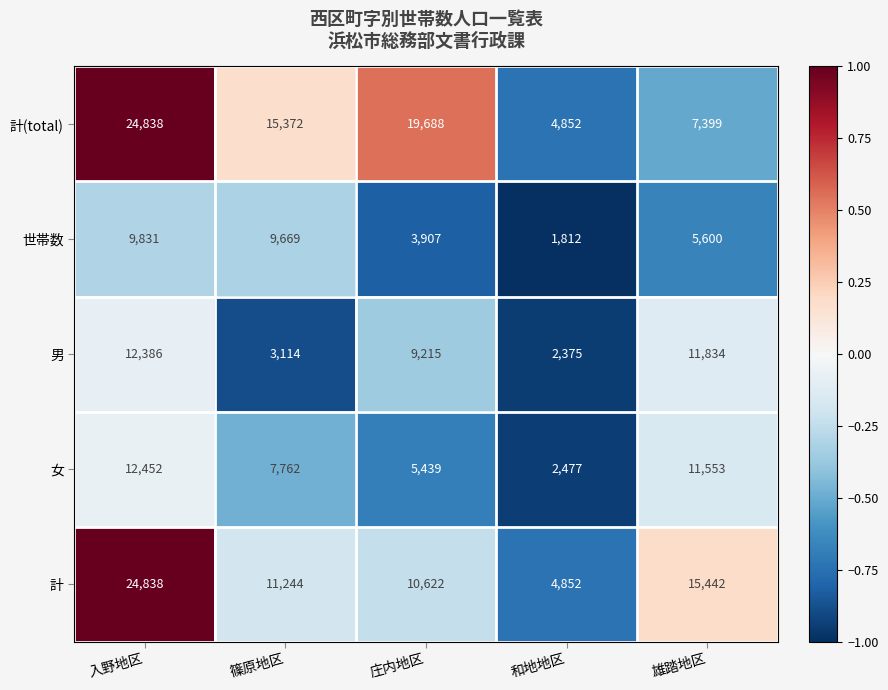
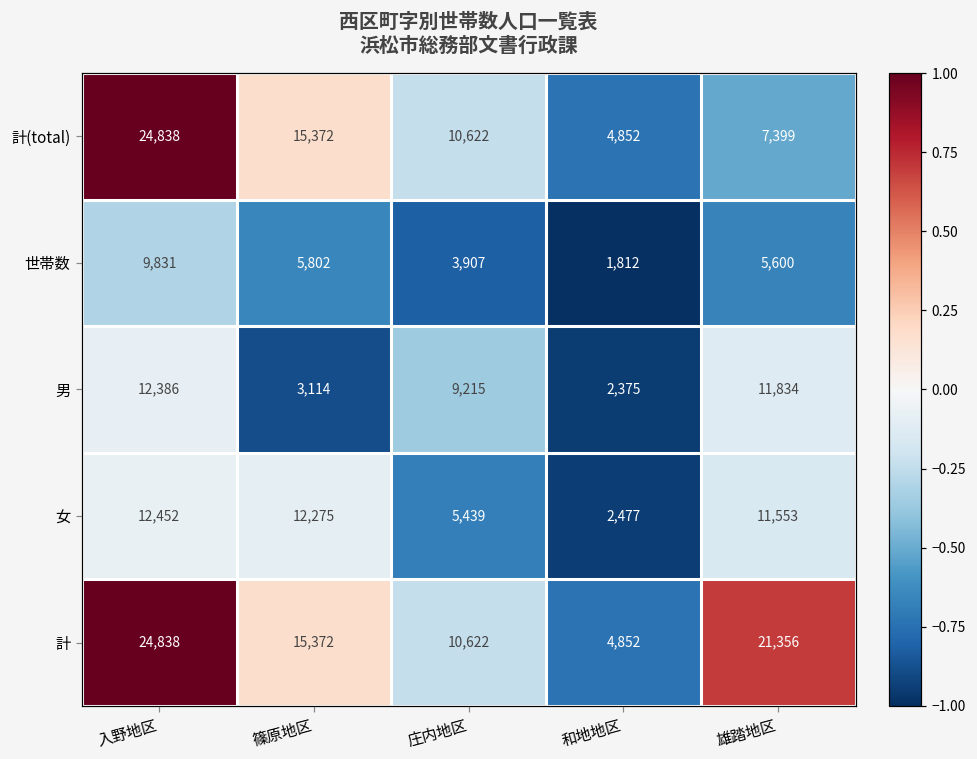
計(total), 庄内地区: 19,688 -> 10,622
世帯数, 篠原地区: 9,669 -> 5,802
女, 篠原地区: 7,762 -> 12,275
計, 篠原地区: 11,244 -> 15,372
計, 雄踏地区: 15,442 -> 21,356
